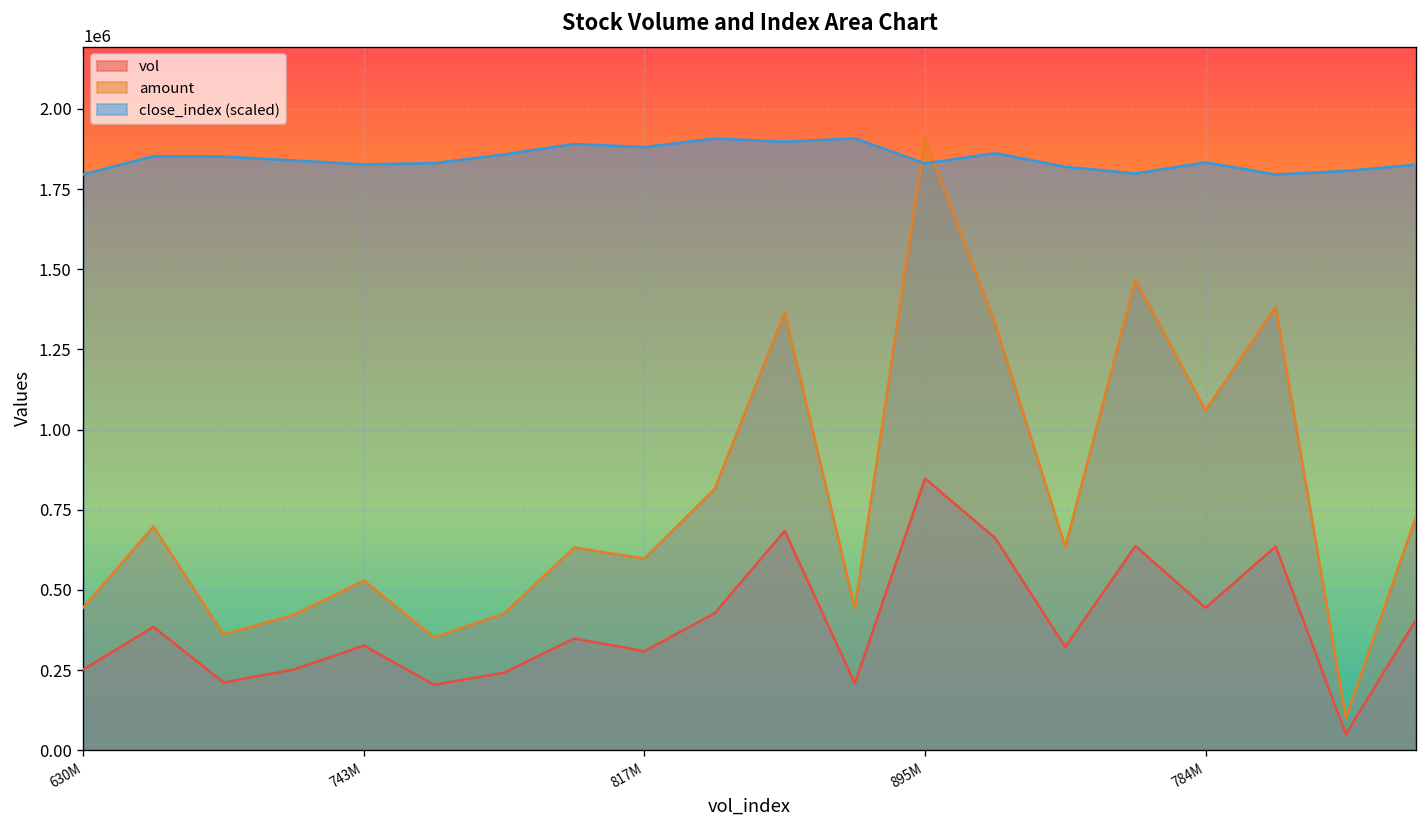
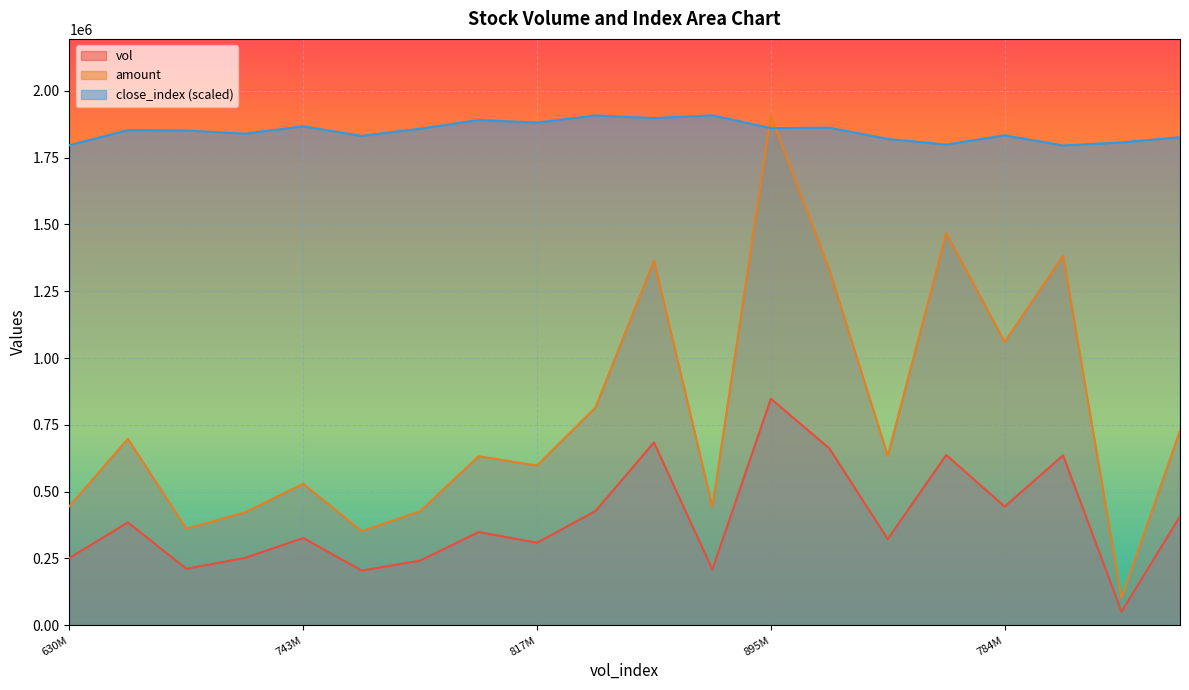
close_index (scaled), 743M: 1830000 -> 1870000
close_index (scaled), 895M: 1830000 -> 1860000
